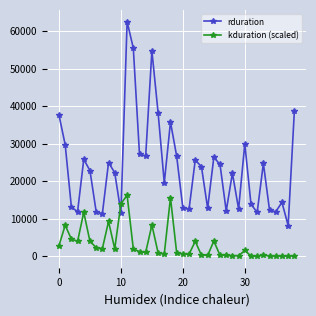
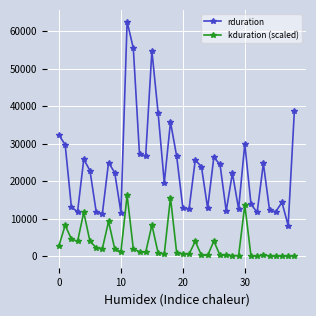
rduration, 0: 38000 -> 32000
kduration (scaled), 10: 14000 -> 1000
kduration (scaled), 30: 1000 -> 14000
